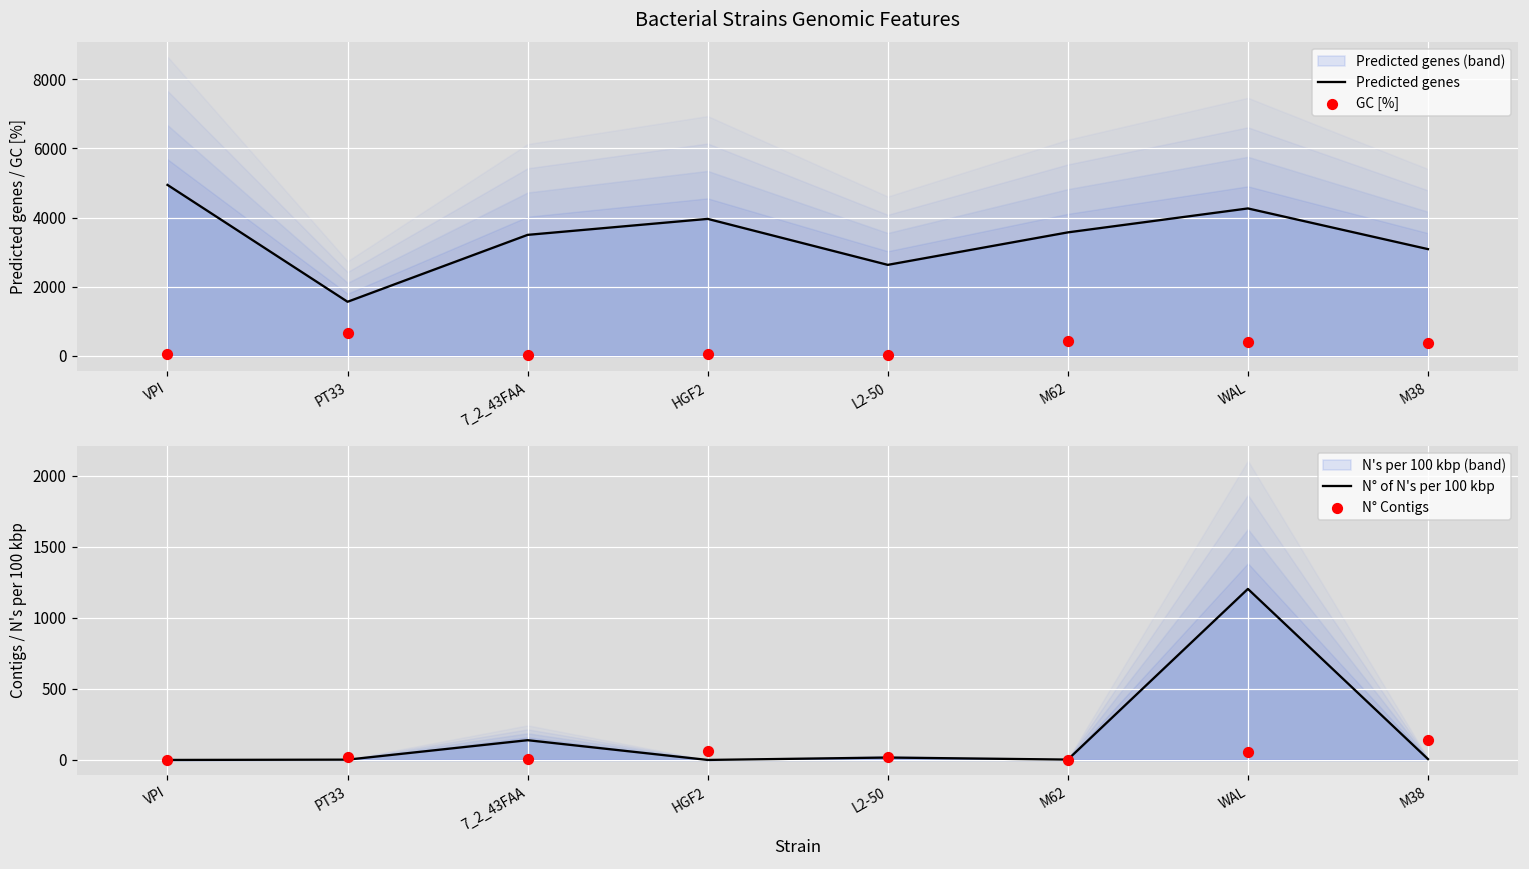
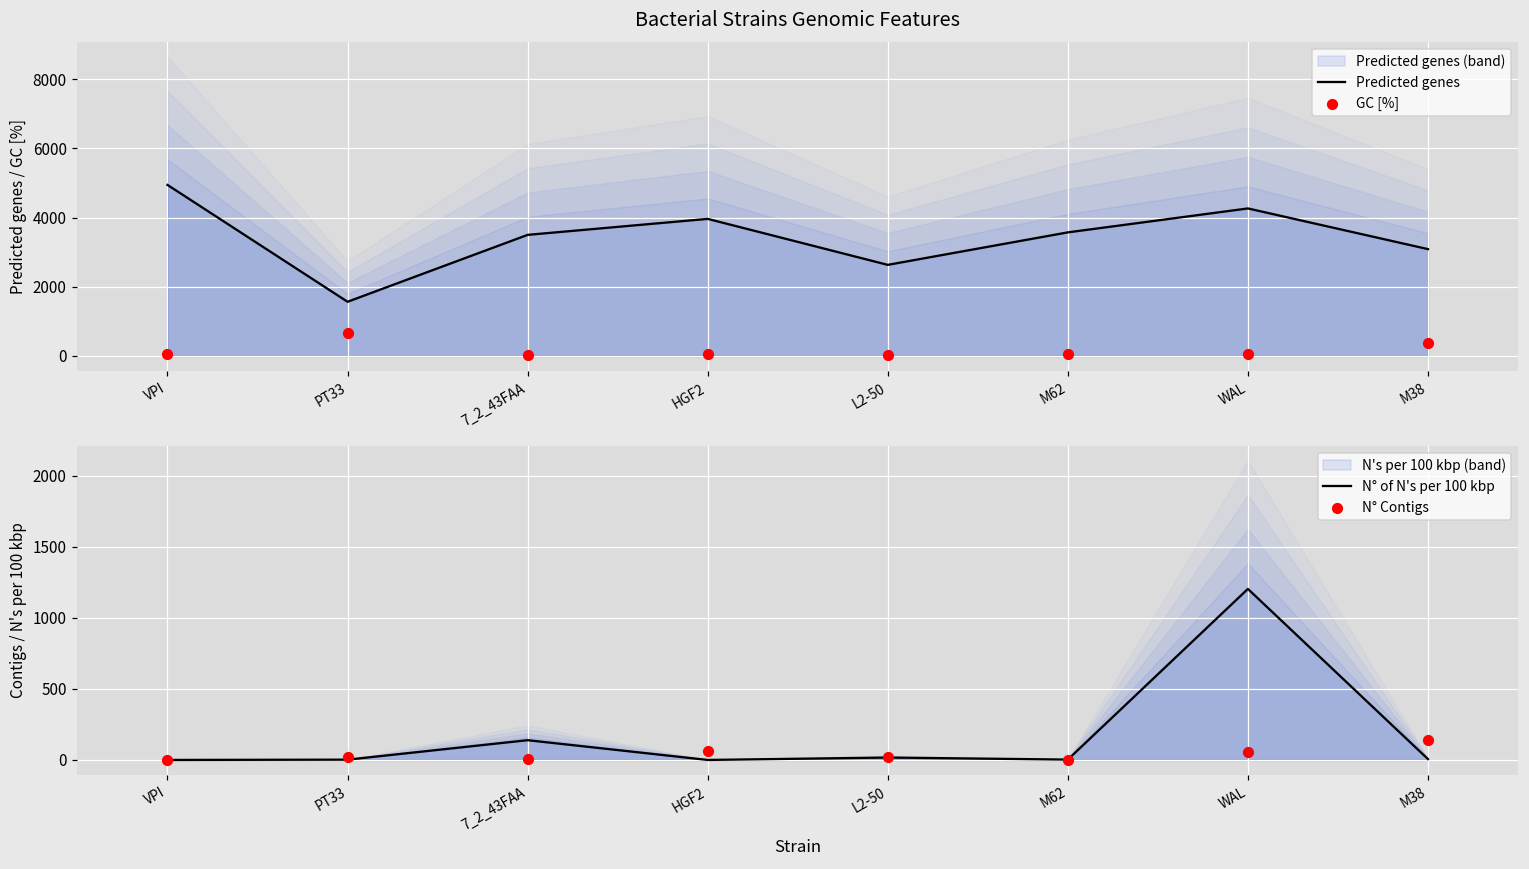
Bacterial Strains Genomic Features, GC [%], M62: 400 -> 100
Bacterial Strains Genomic Features, GC [%], WAL: 400 -> 0
